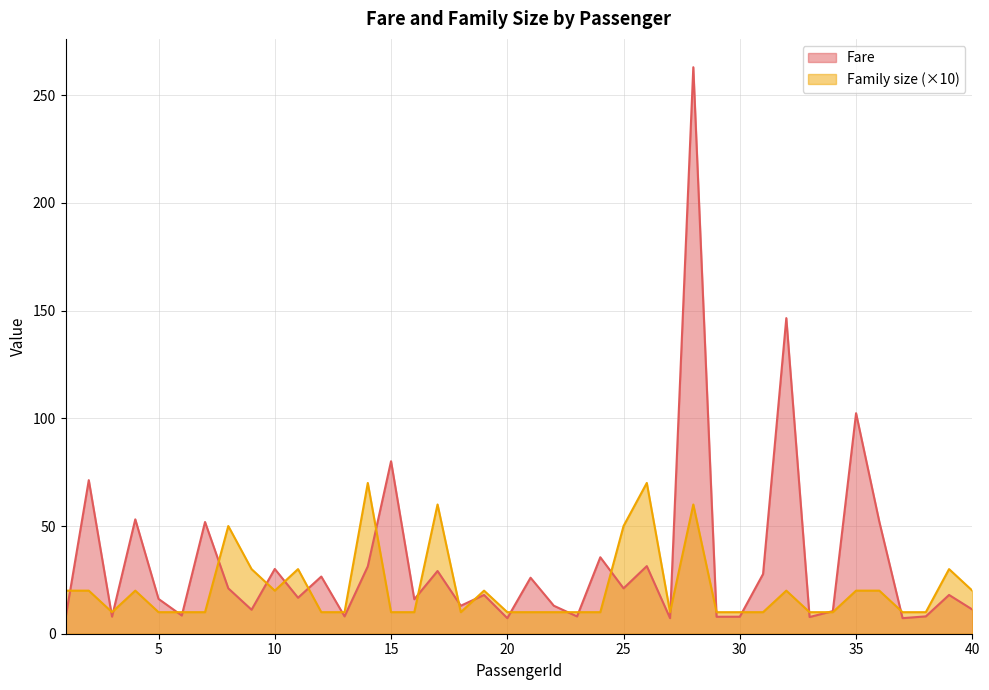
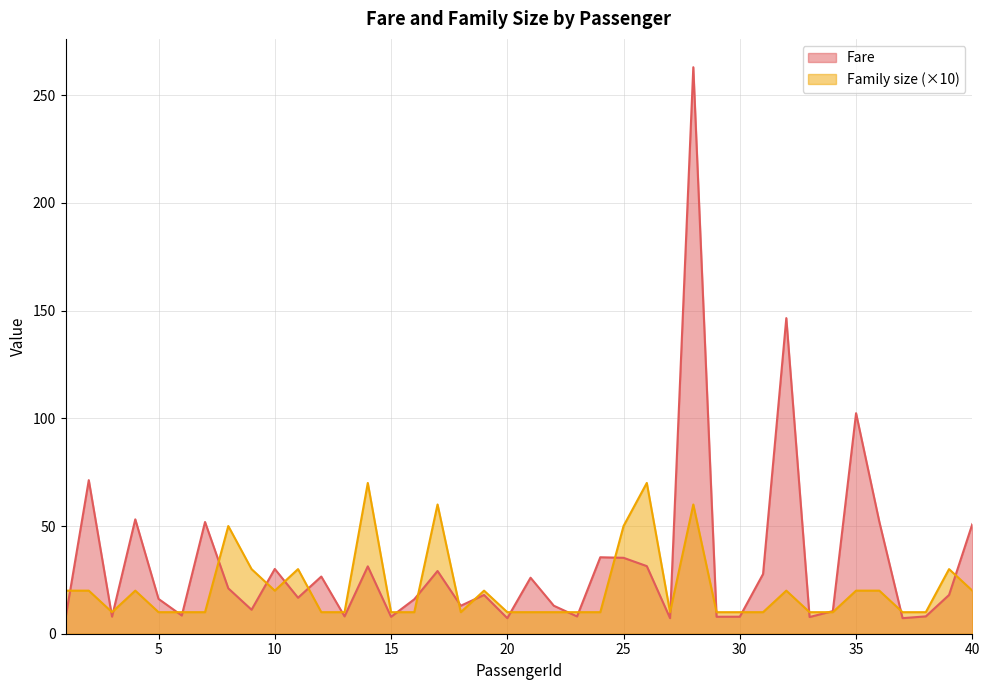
Fare, 15: 80 -> 8
Fare, 25: 21 -> 35
Fare, 40: 11 -> 51
